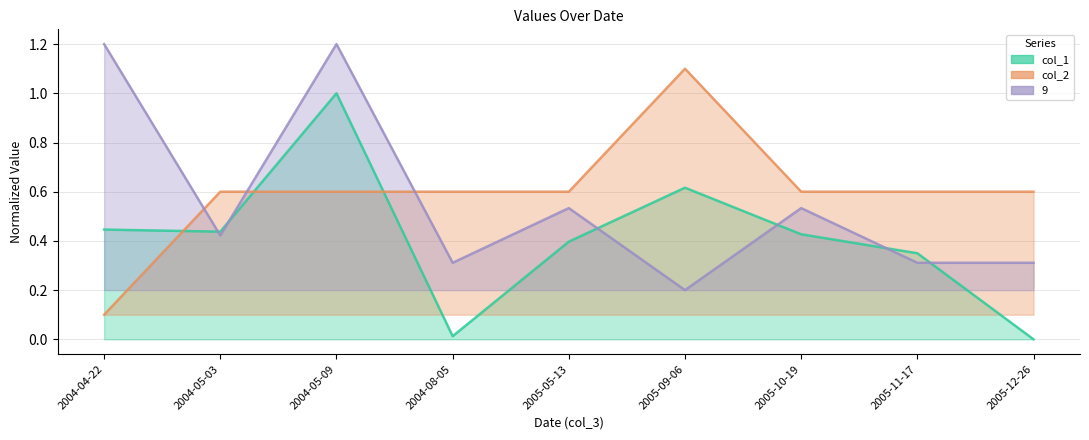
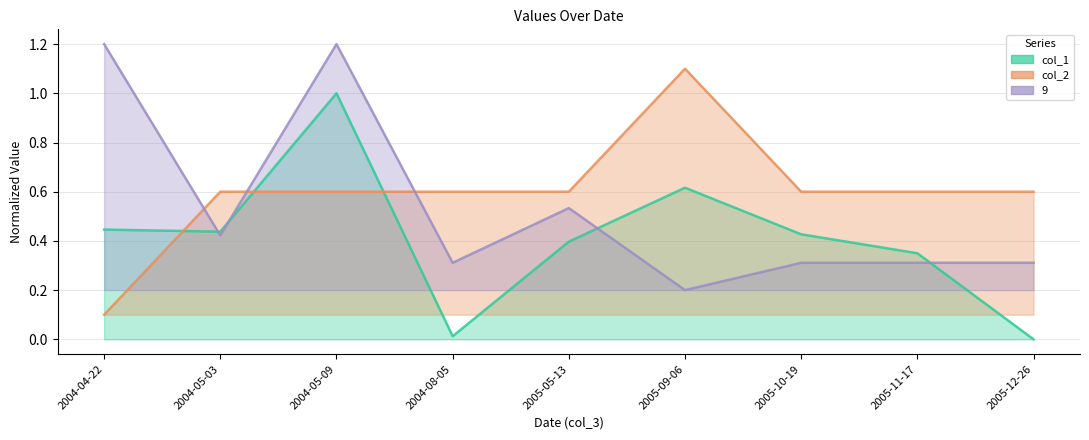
9, 2005-10-19: 0.53 -> 0.31
